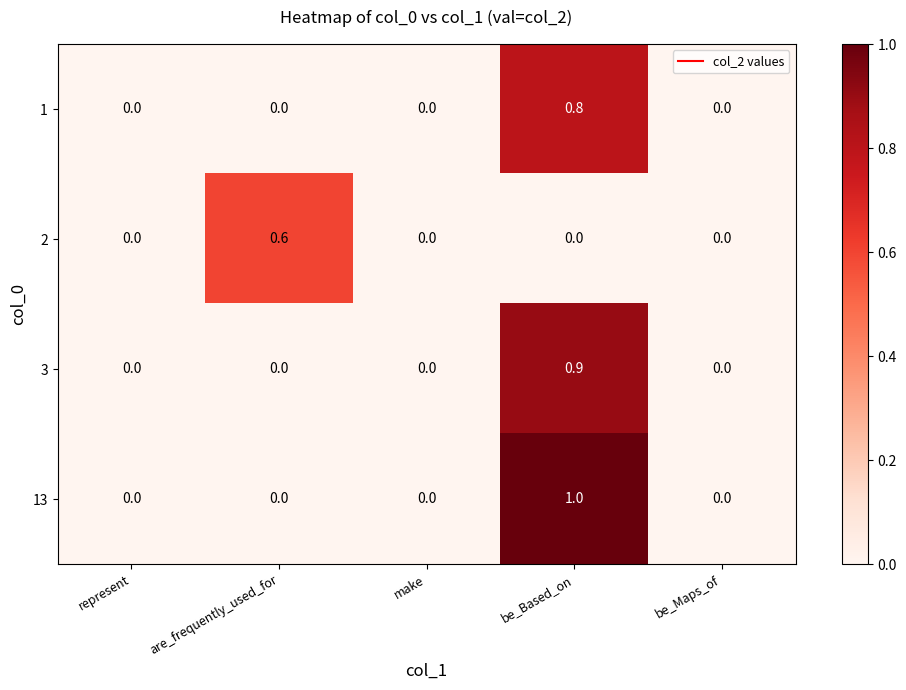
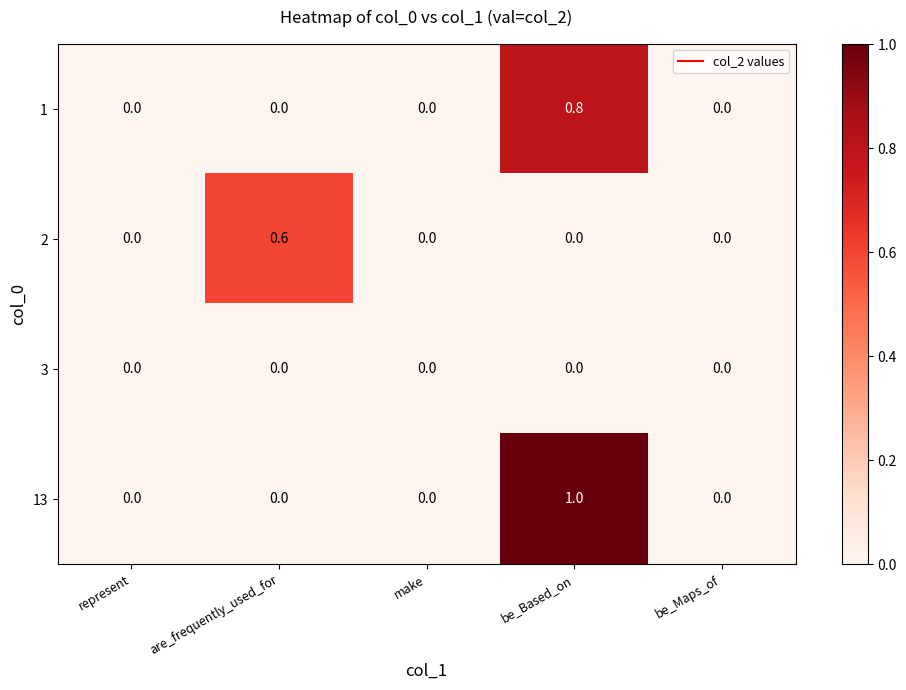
3, be_Based_on: 0.9 -> 0.0
